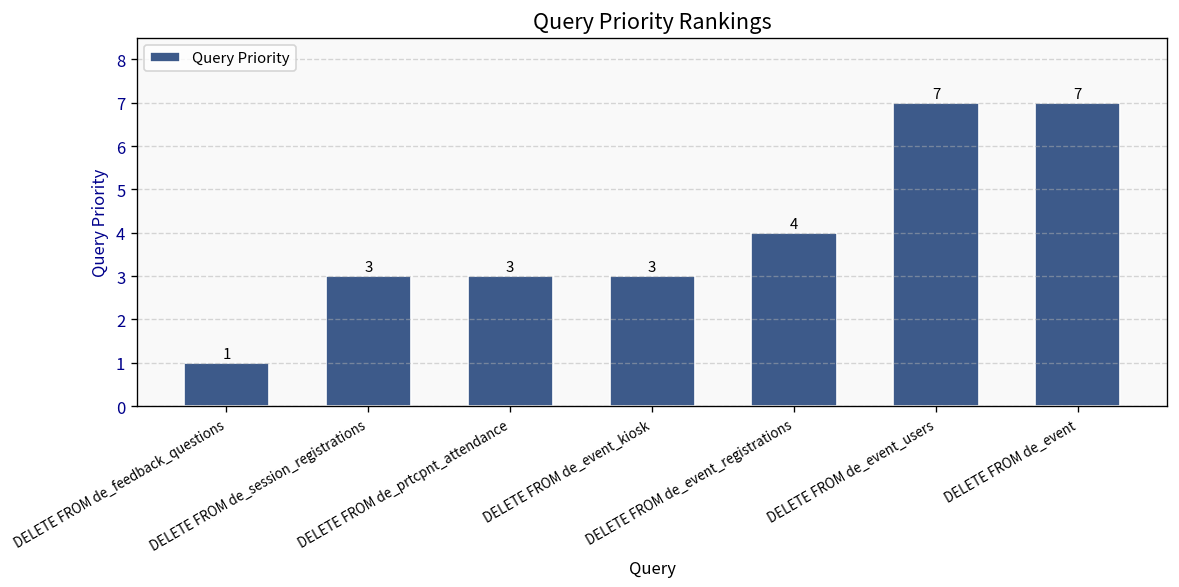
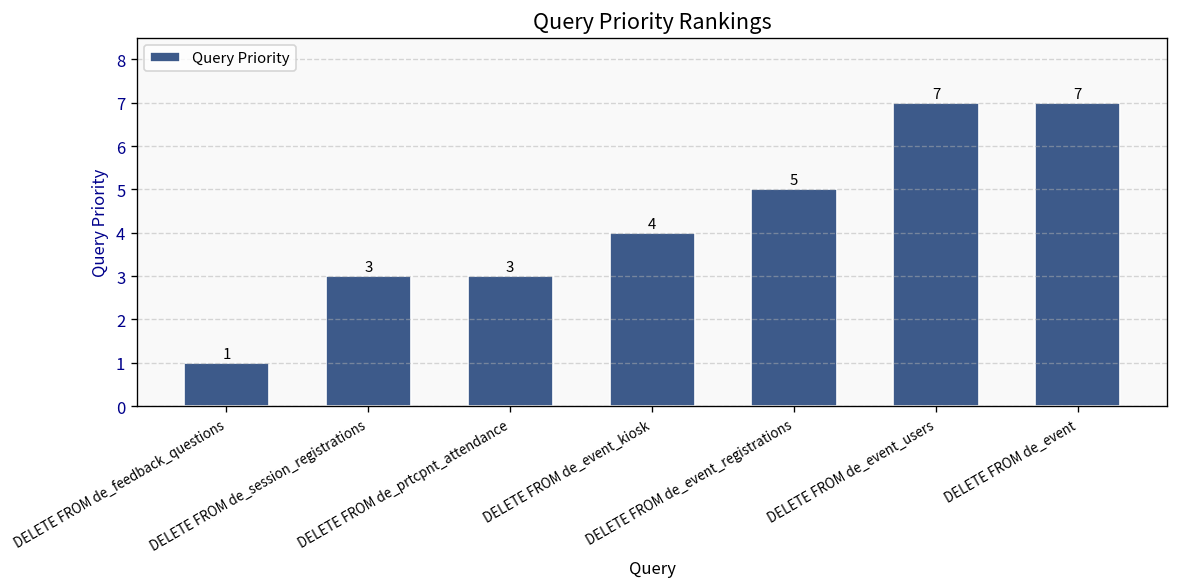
DELETE FROM de_event_kiosk: 3 -> 4
DELETE FROM de_event_registrations: 4 -> 5
